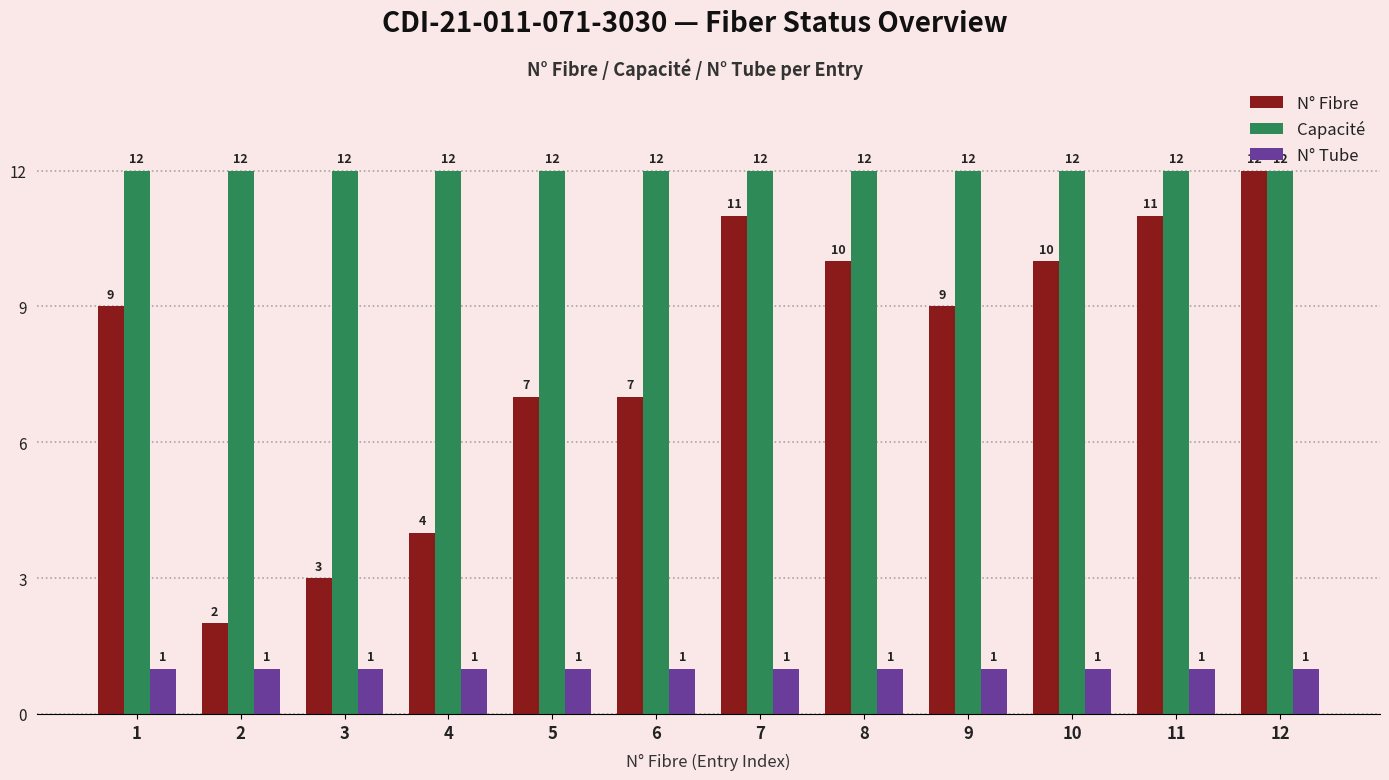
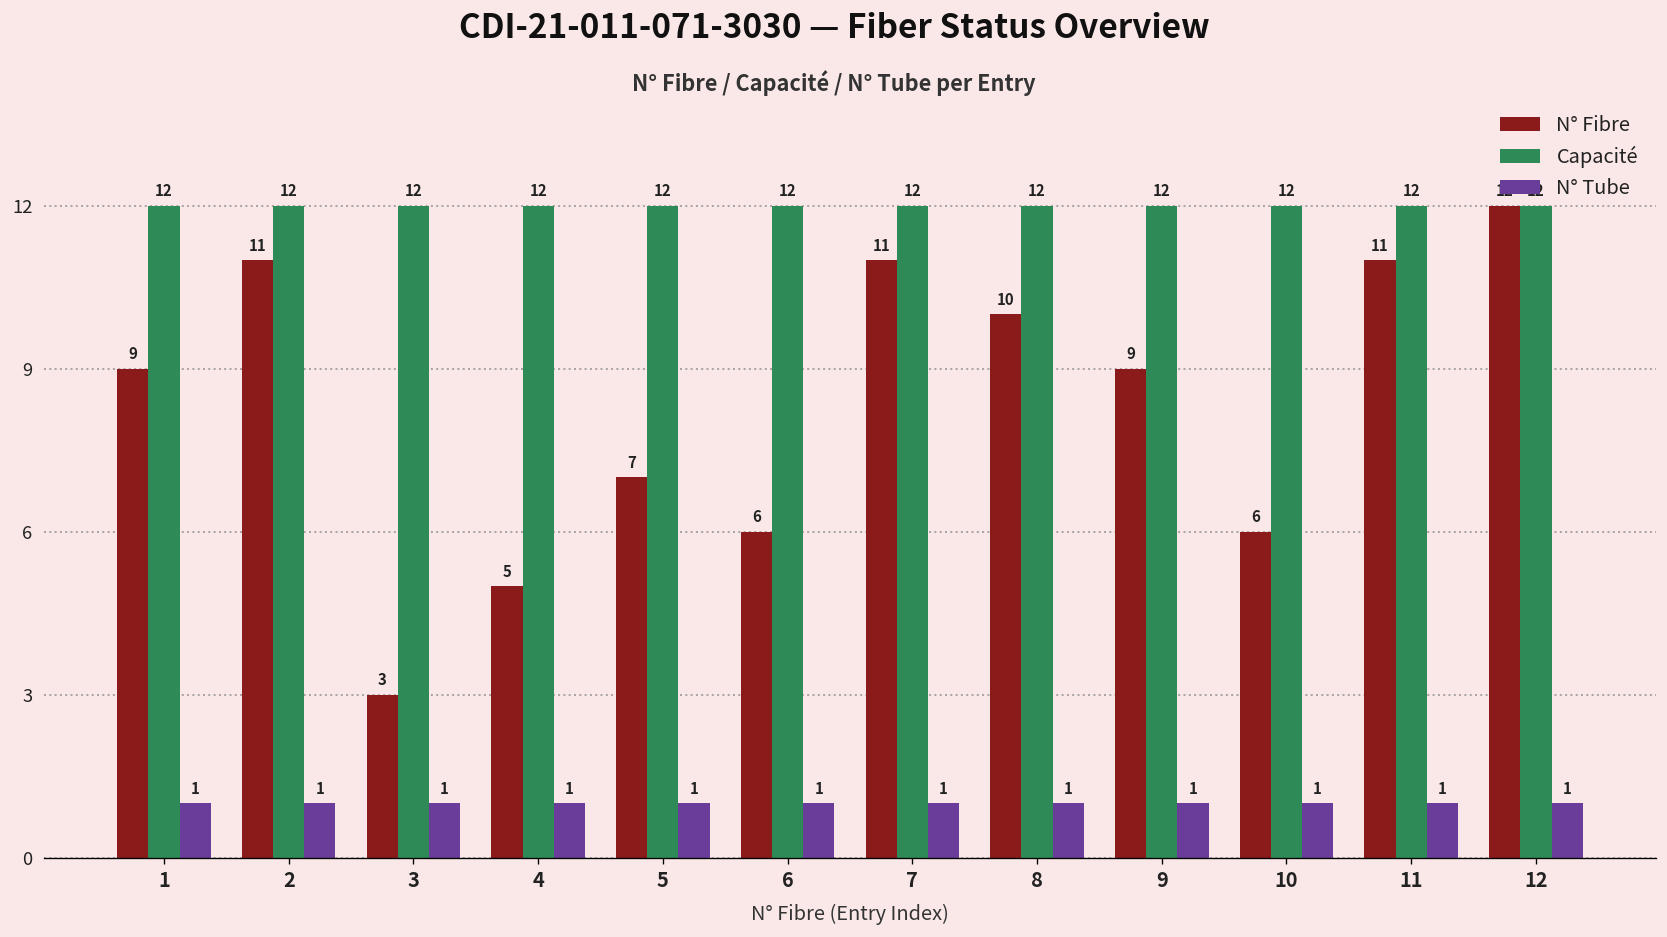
N° Fibre, 2: 2 -> 11
N° Fibre, 4: 4 -> 5
N° Fibre, 6: 7 -> 6
N° Fibre, 10: 10 -> 6
